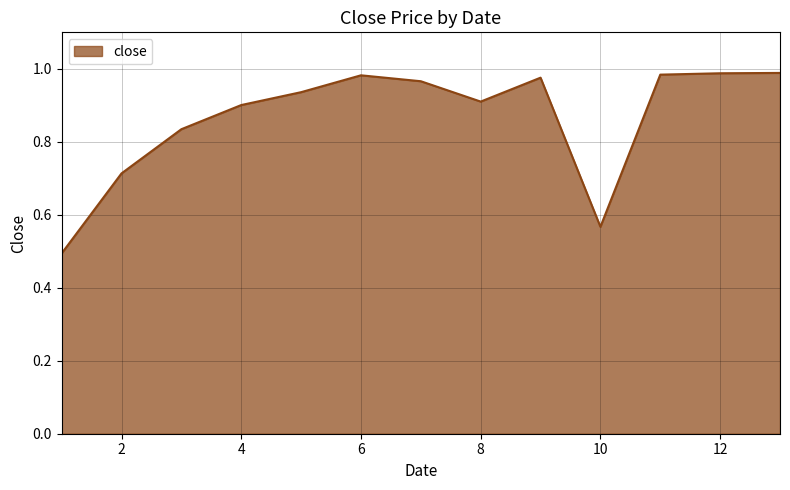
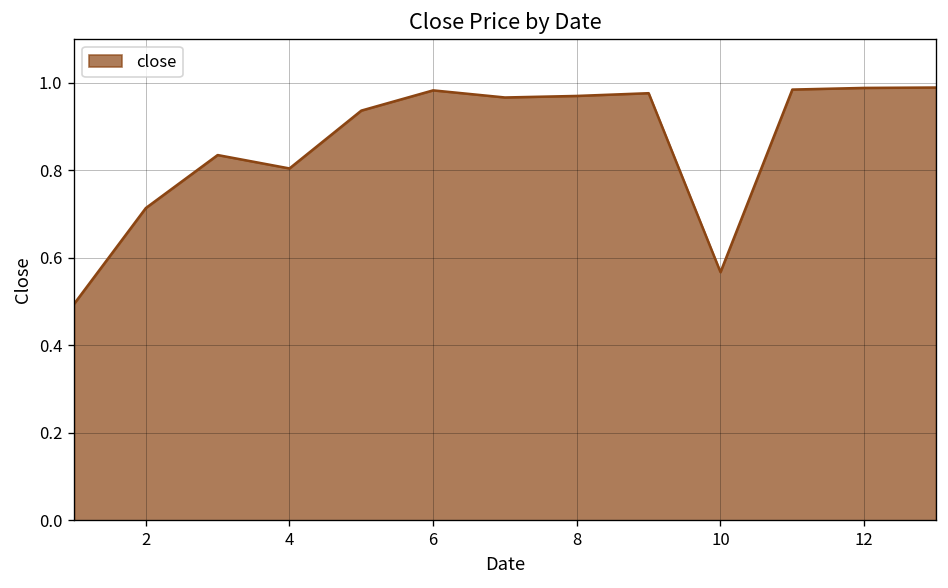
4: 0.90 -> 0.80
8: 0.91 -> 0.97
